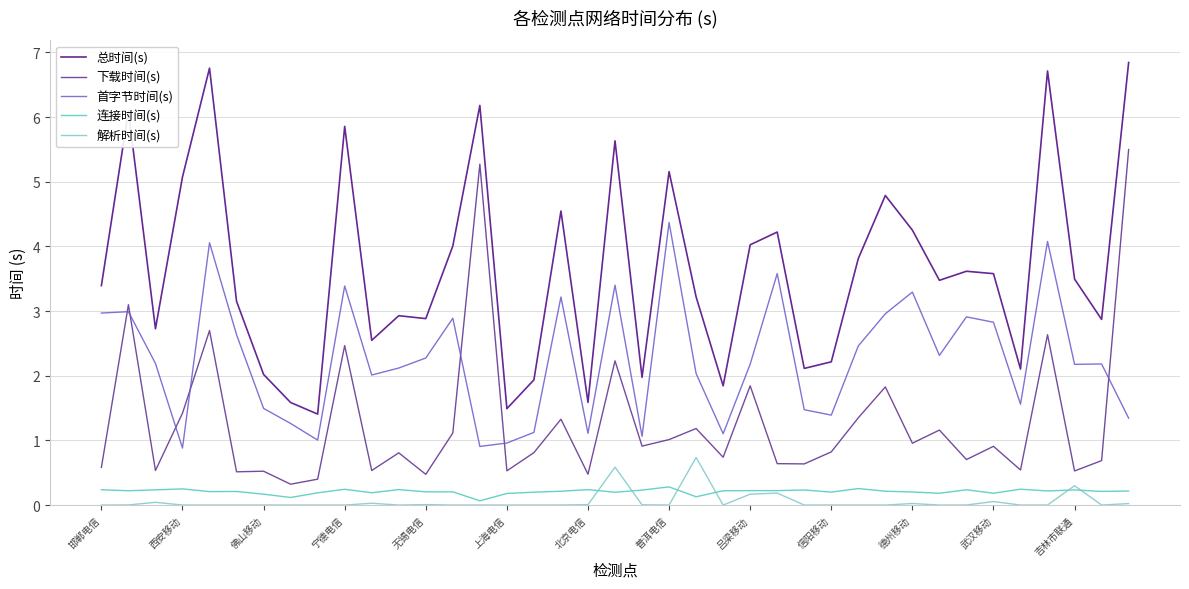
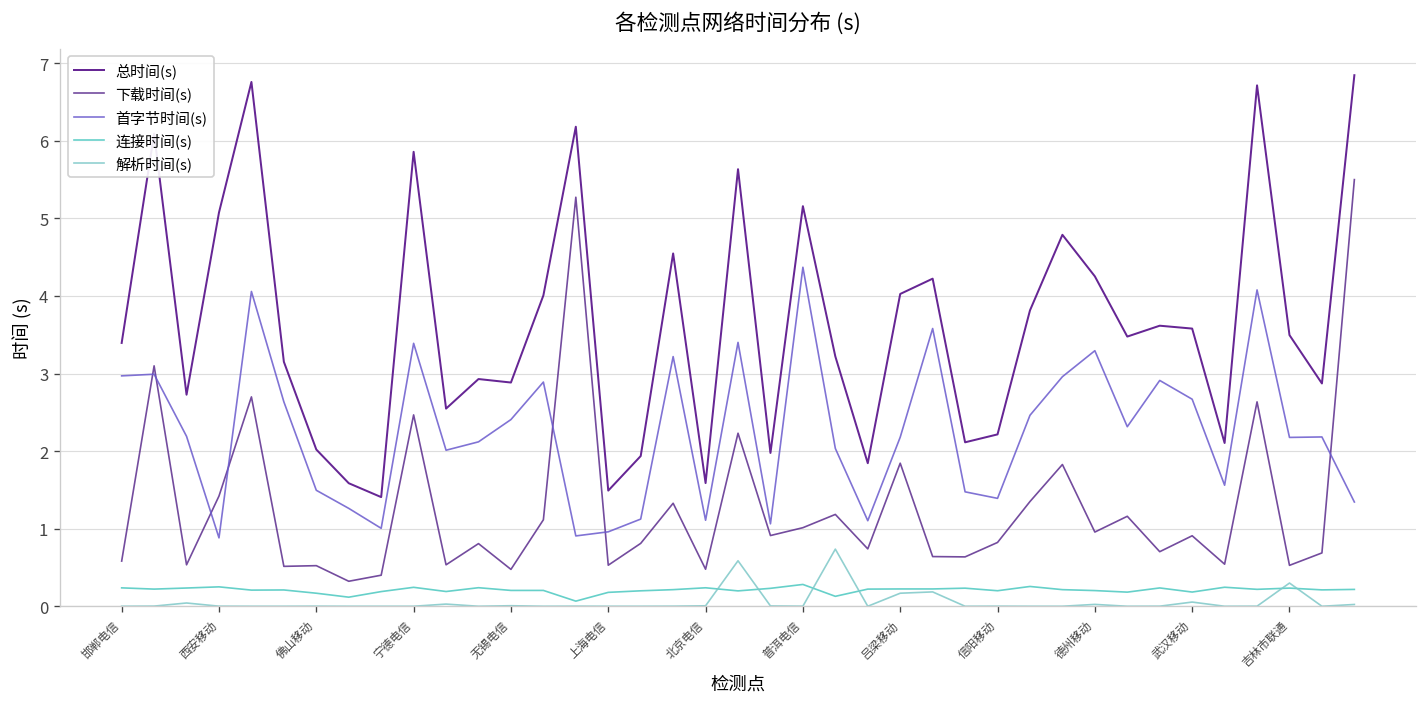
首字节时间(s), 无锡电信: 2.3 -> 2.4
首字节时间(s), 武汉移动: 2.8 -> 2.7
